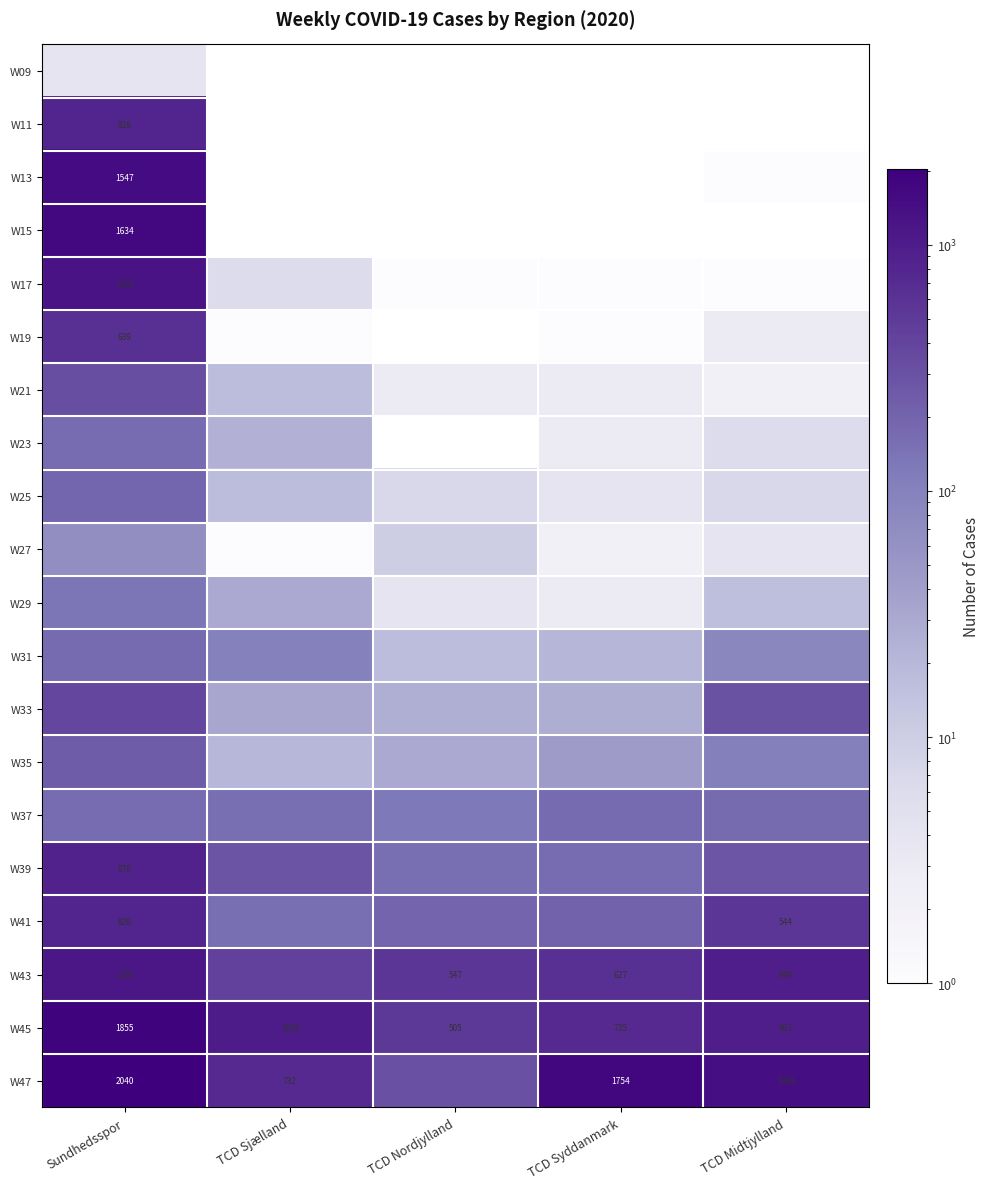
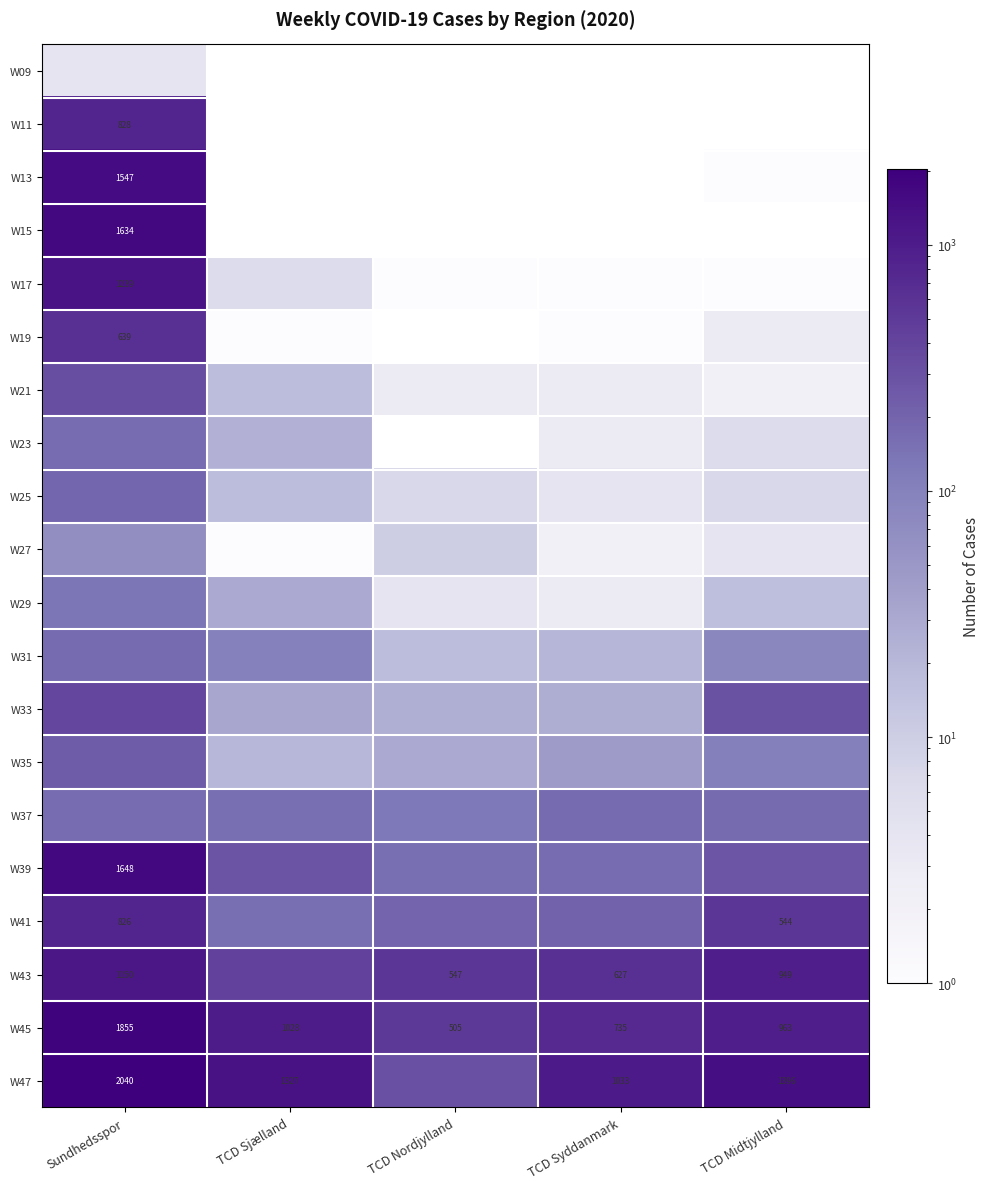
W39, Sundhedsspor: 870 -> 1648
W47, TCD Sjælland: 732 -> 1327
W47, TCD Syddanmark: 1754 -> 1033
